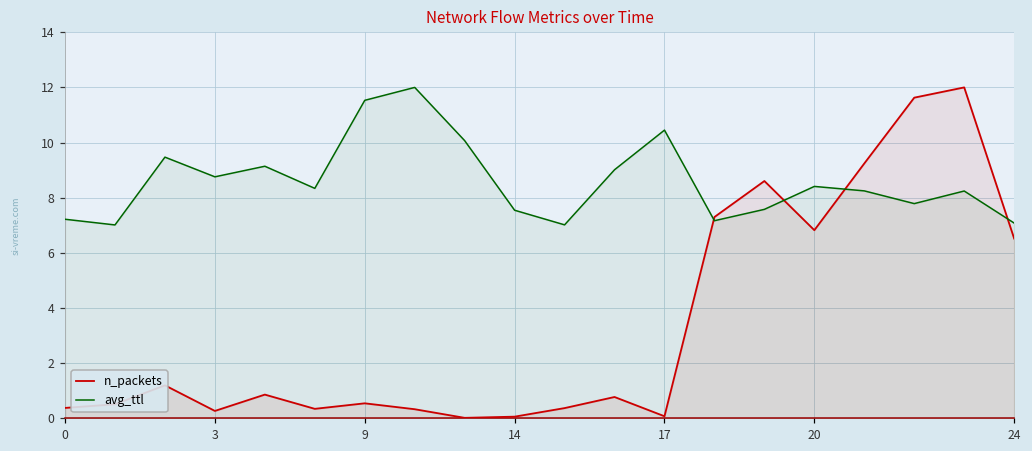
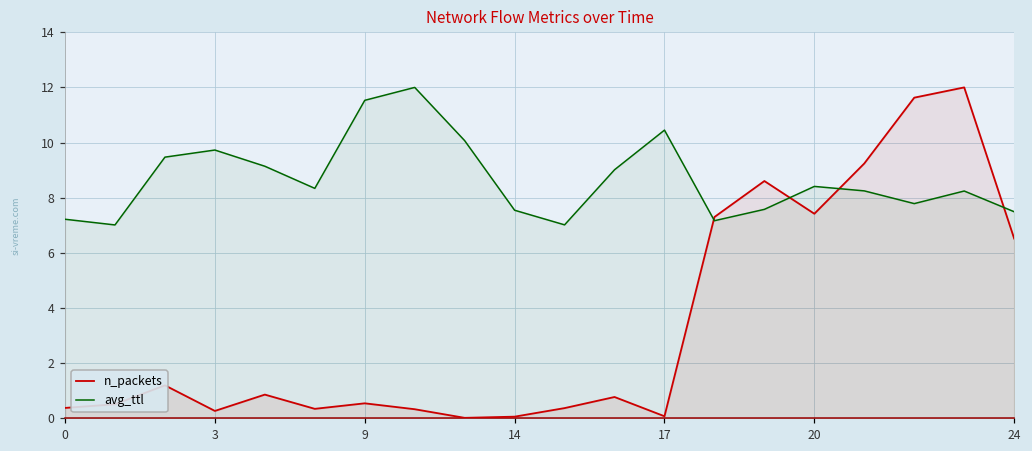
avg_ttl, 3: 8.8 -> 9.7
n_packets, 20: 6.8 -> 7.4
avg_ttl, 24: 7.1 -> 7.5
